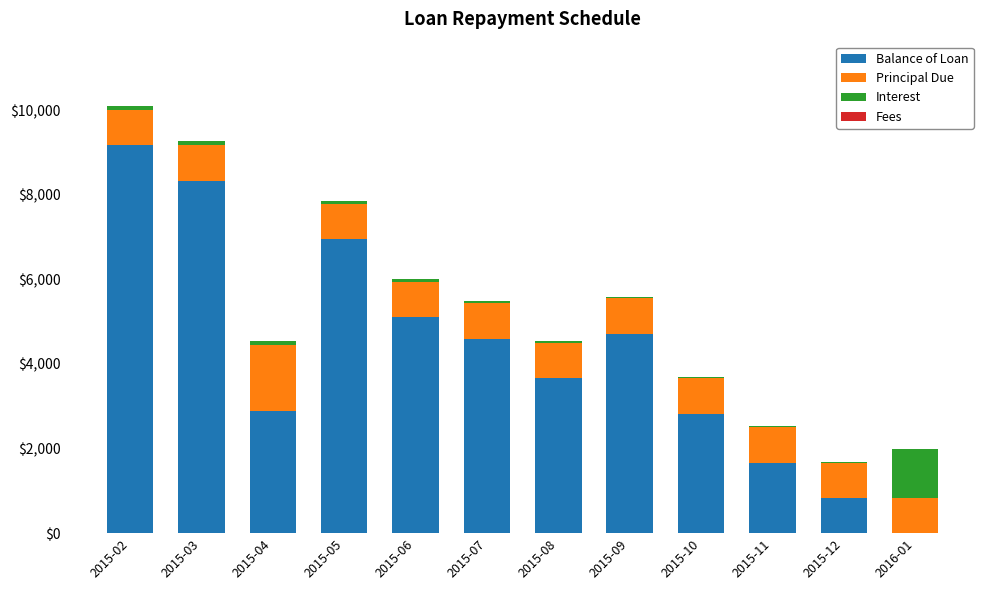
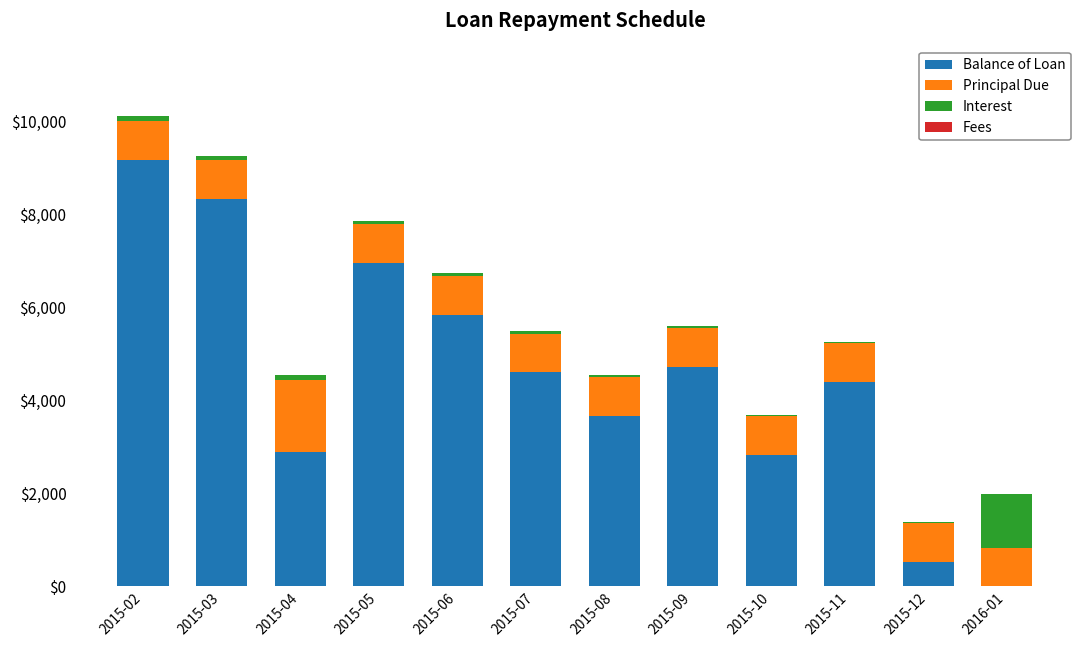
Balance of Loan, 2015-06: $5,100 -> $5,800
Balance of Loan, 2015-11: $1,700 -> $4,400
Balance of Loan, 2015-12: $800 -> $500
